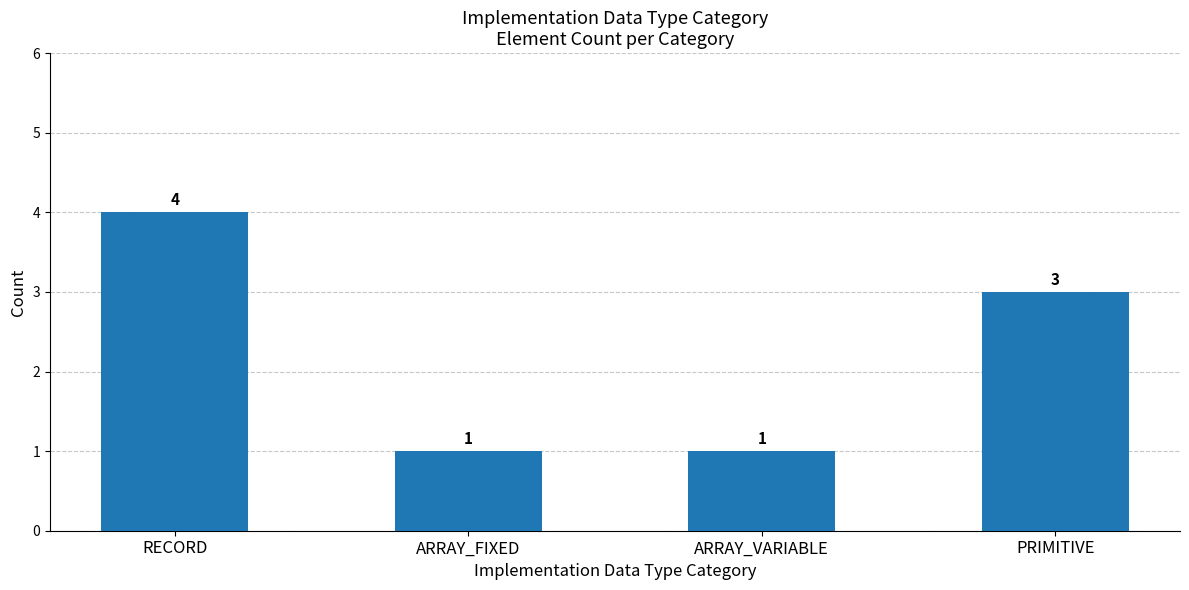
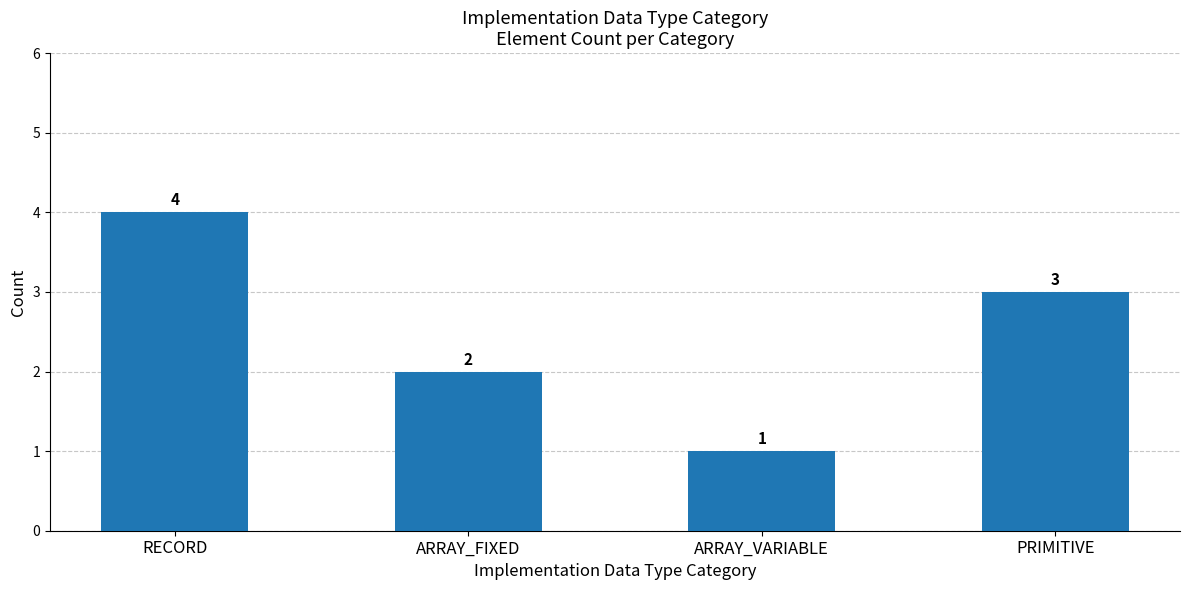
ARRAY_FIXED: 1 -> 2
